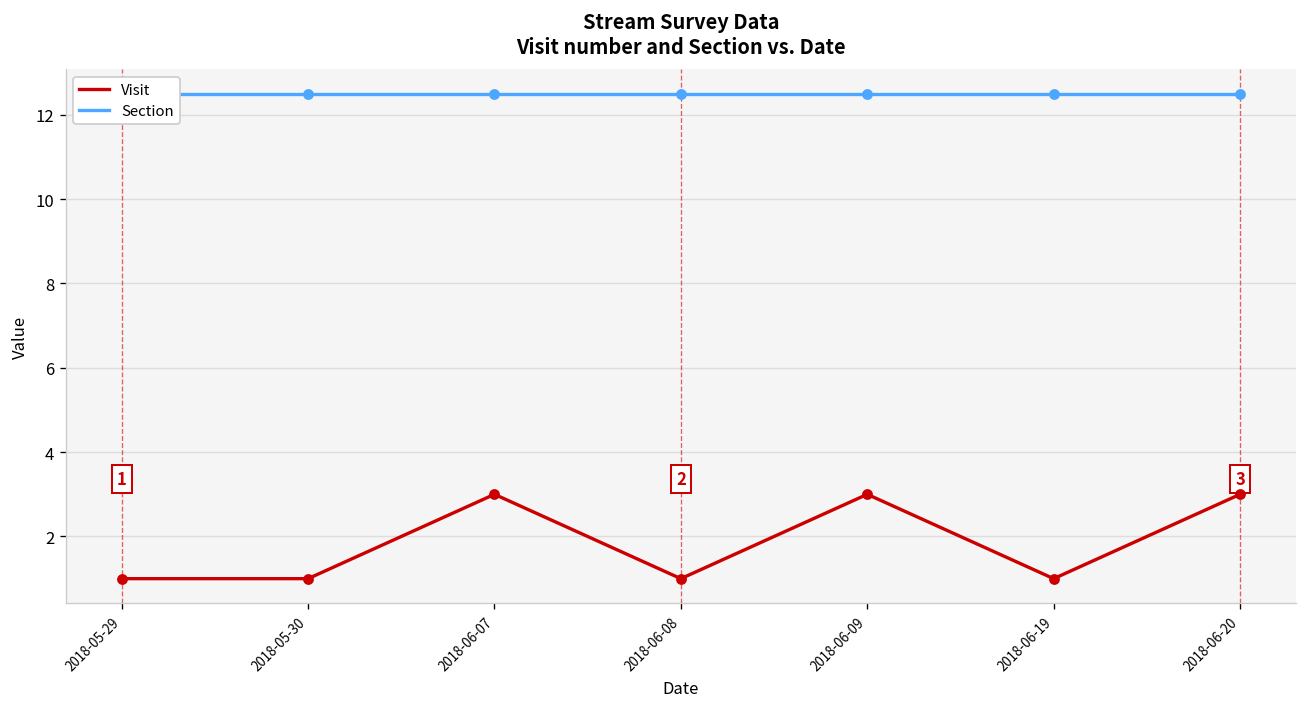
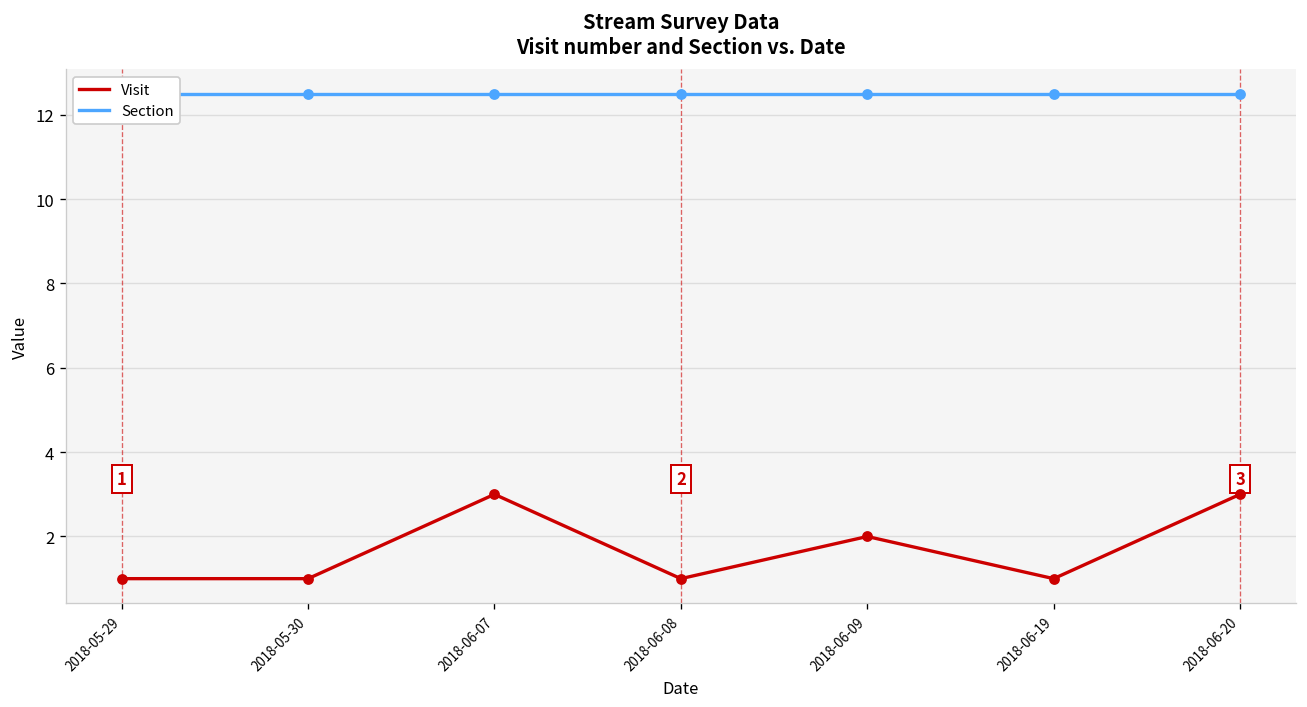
Visit, 2018-06-09: 3 -> 2
